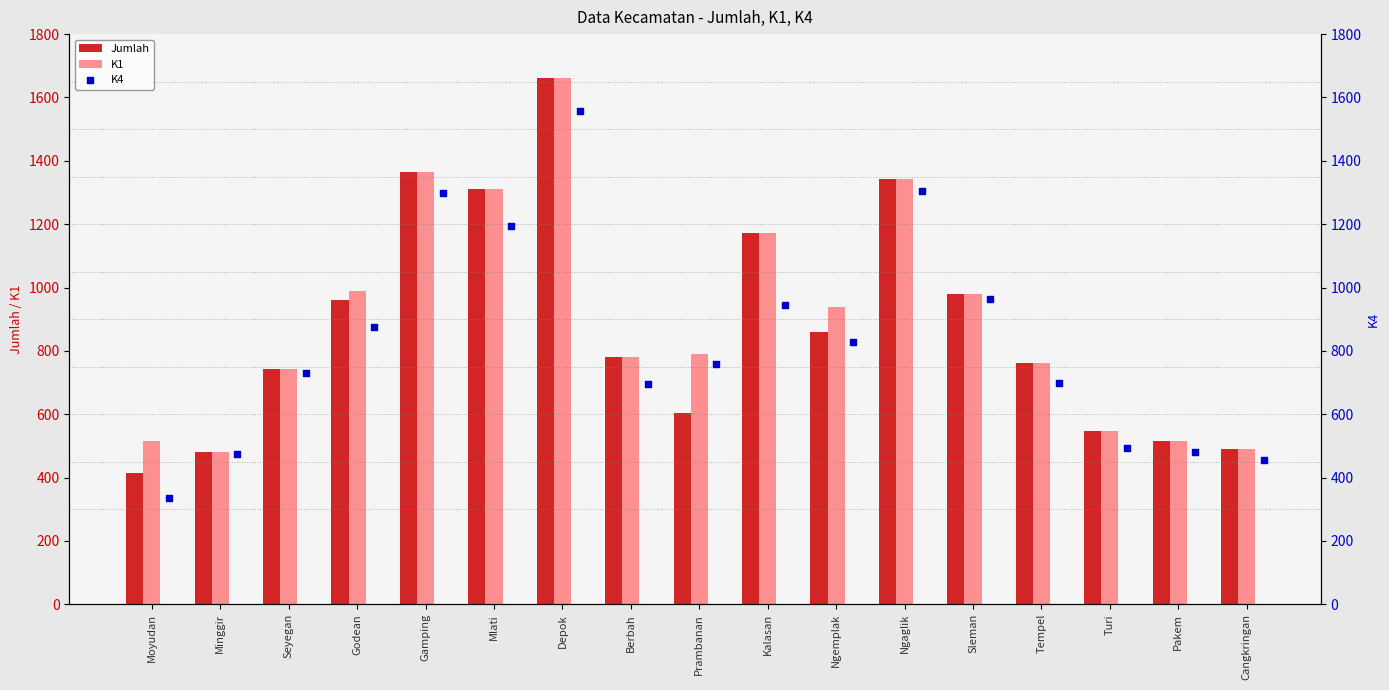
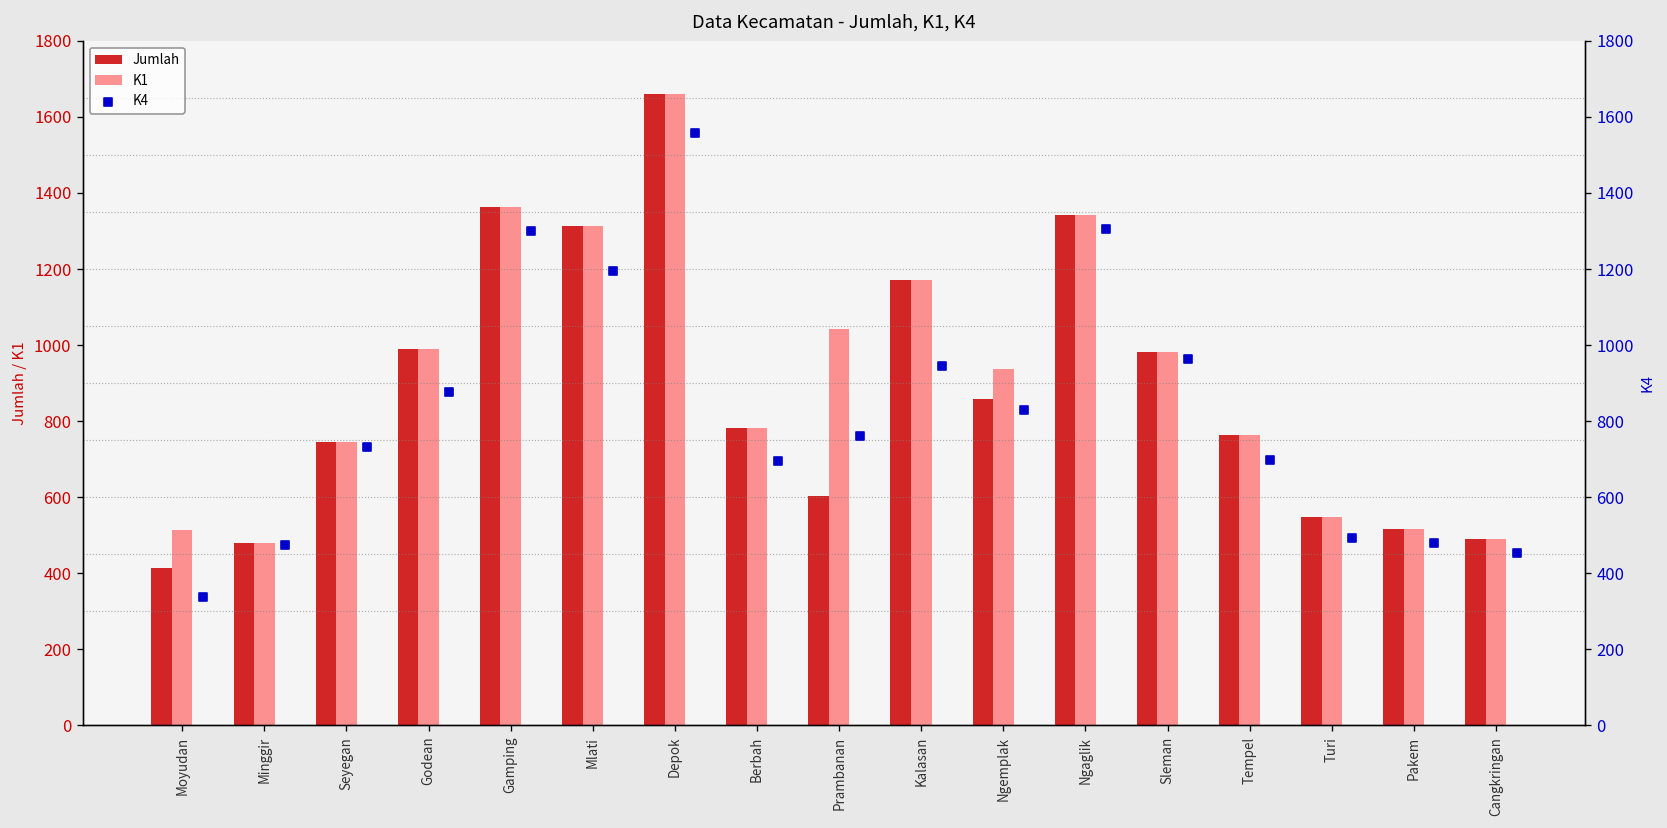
Jumlah, Godean: 960 -> 990
K1, Prambanan: 790 -> 1040
